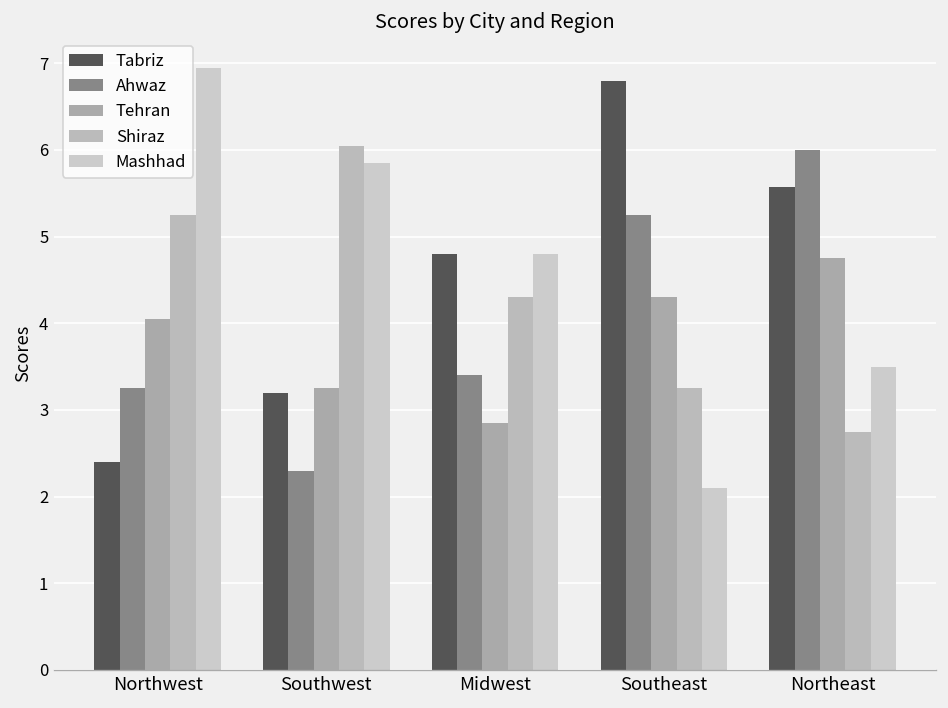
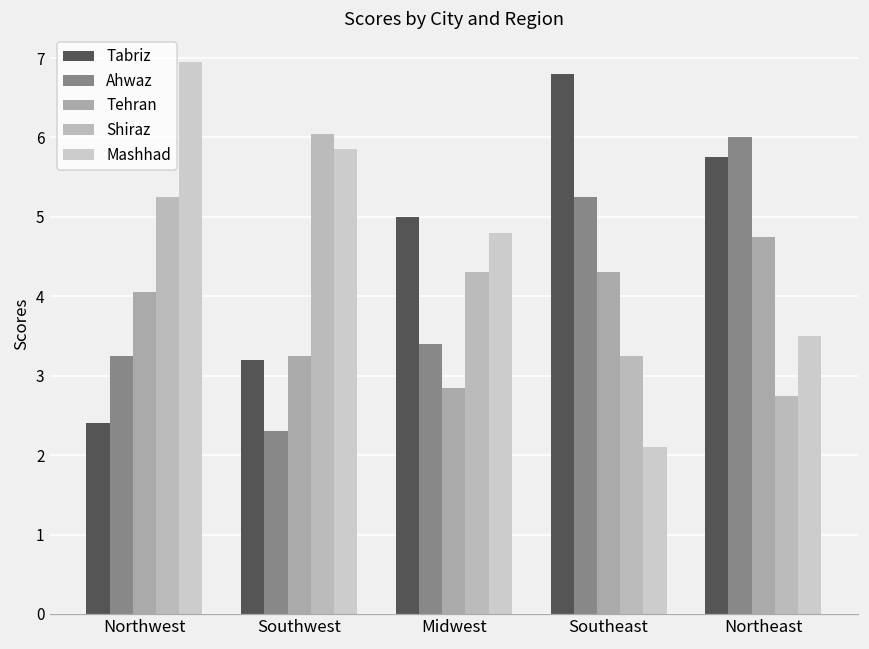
Tabriz, Midwest: 4.8 -> 5.0
Tabriz, Northeast: 5.6 -> 5.8
